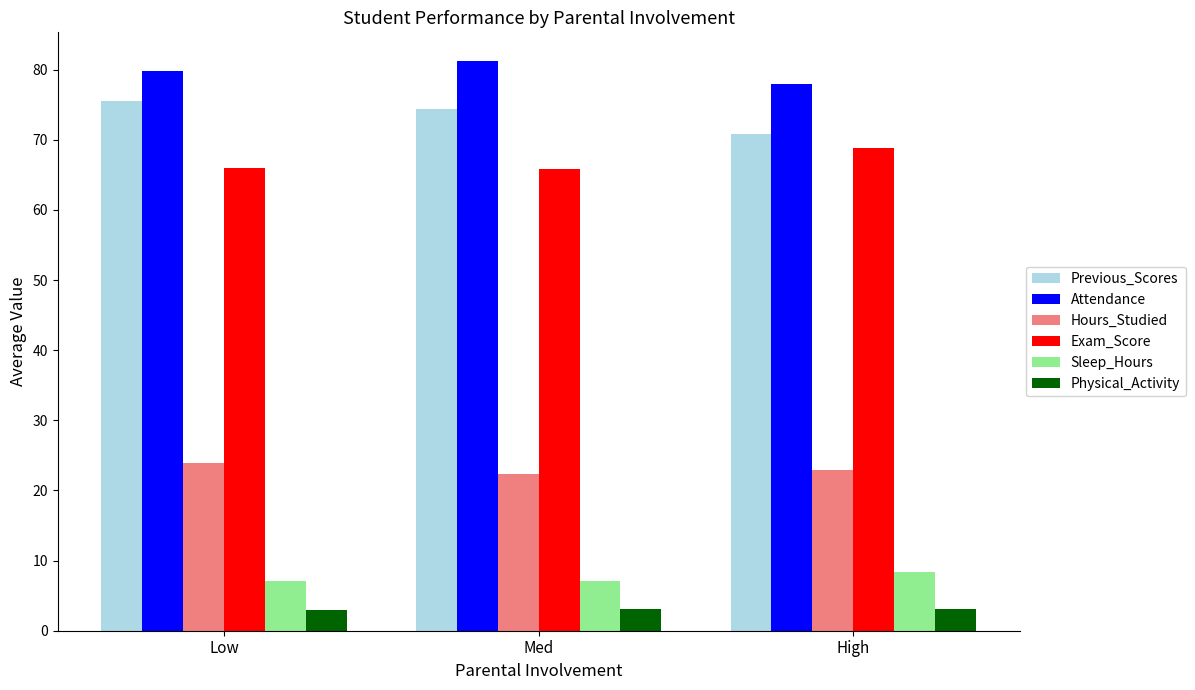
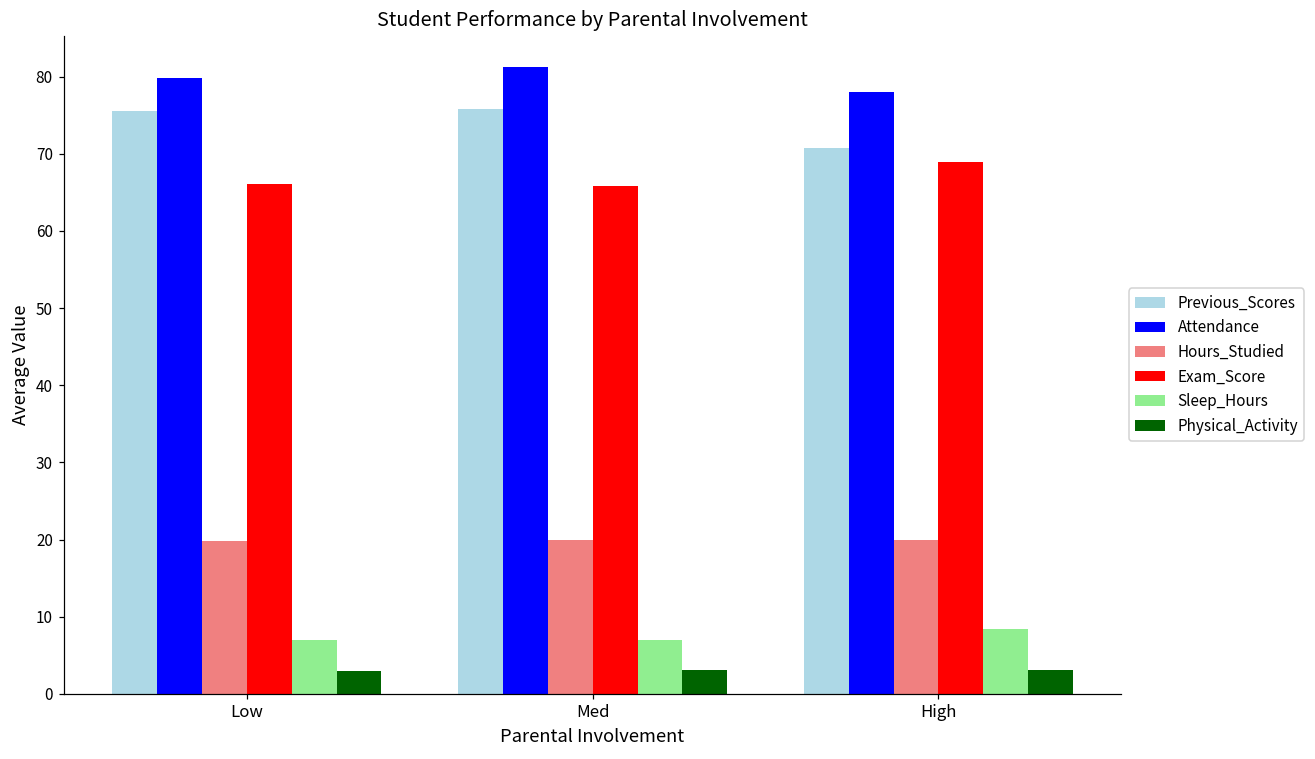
Hours_Studied, Low: 24 -> 20
Previous_Scores, Med: 74 -> 76
Hours_Studied, Med: 22 -> 20
Hours_Studied, High: 23 -> 20
